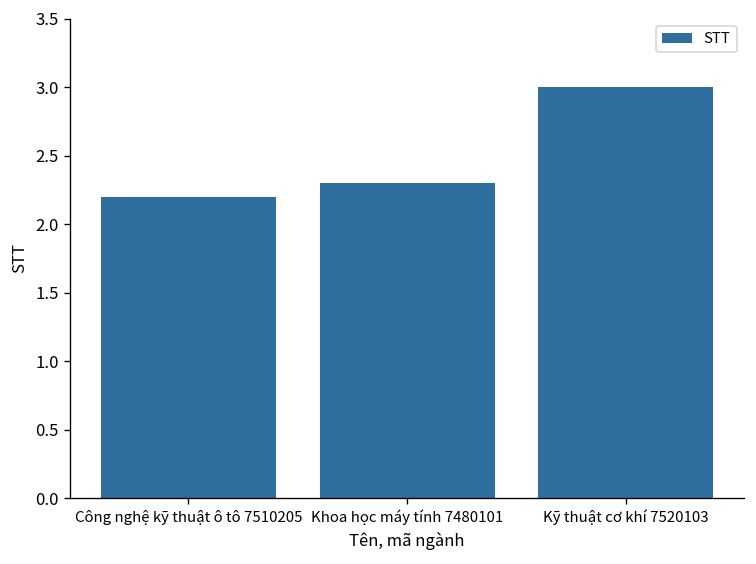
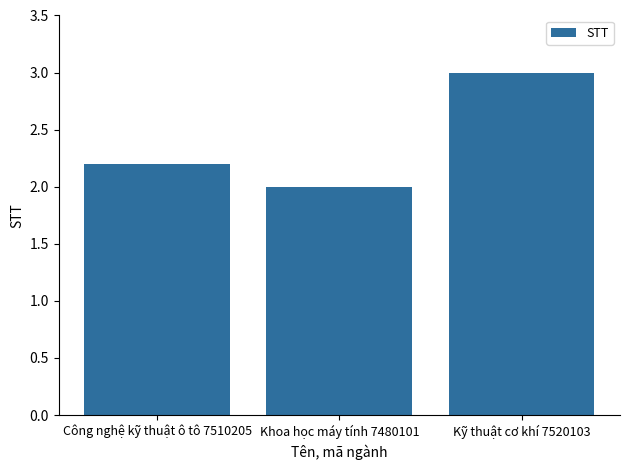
Khoa học máy tính 7480101: 2.3 -> 2.0
